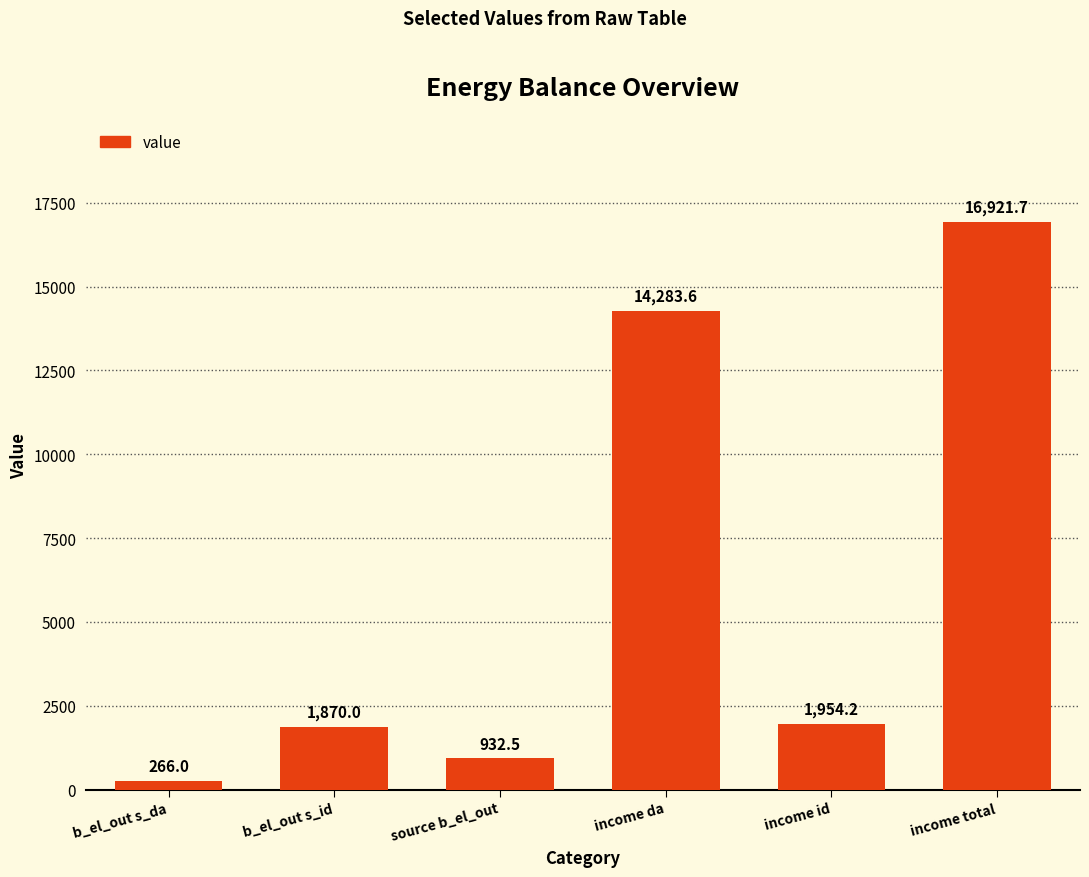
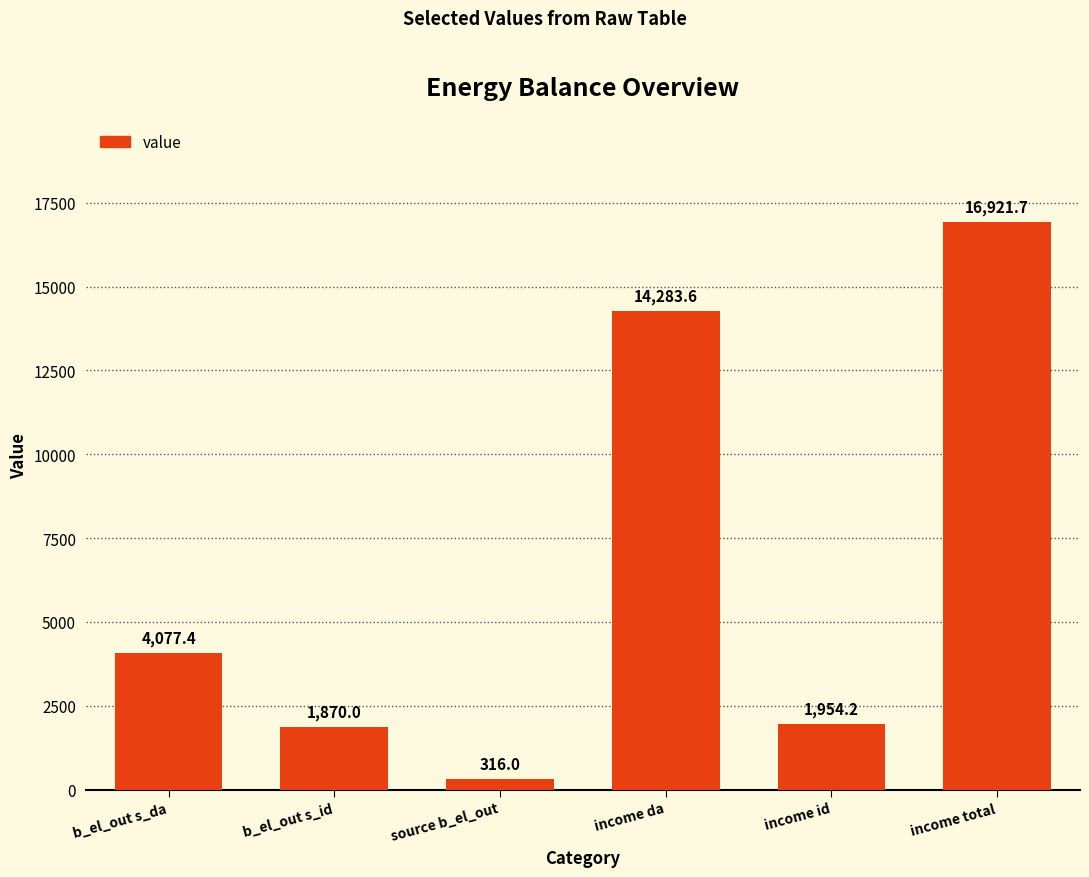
b_el_out s_da: 266.0 -> 4,077.4
source b_el_out: 932.5 -> 316.0
